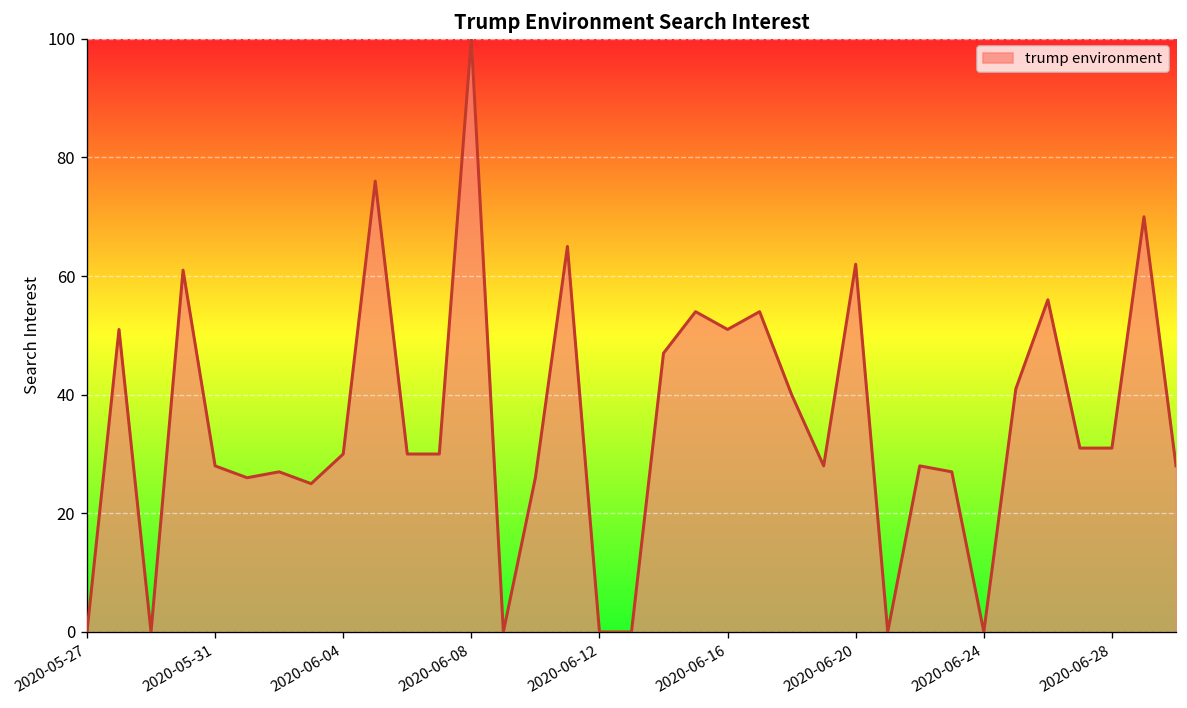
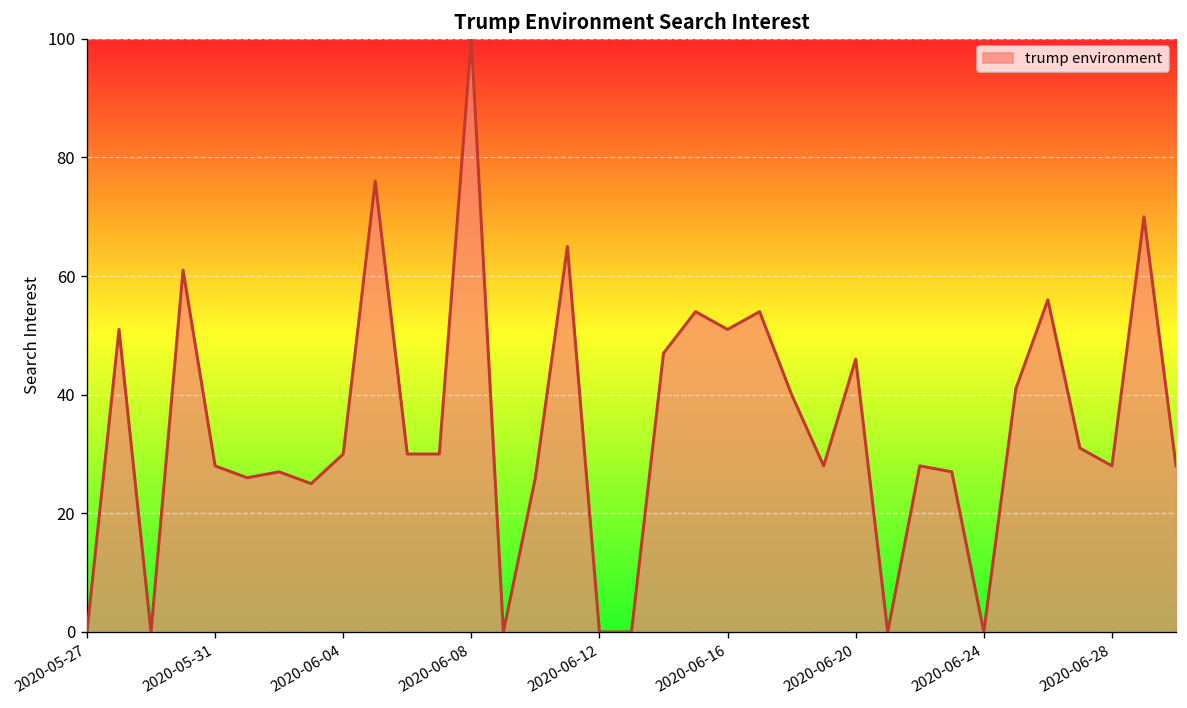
2020-06-20: 62 -> 46
2020-06-28: 31 -> 28
